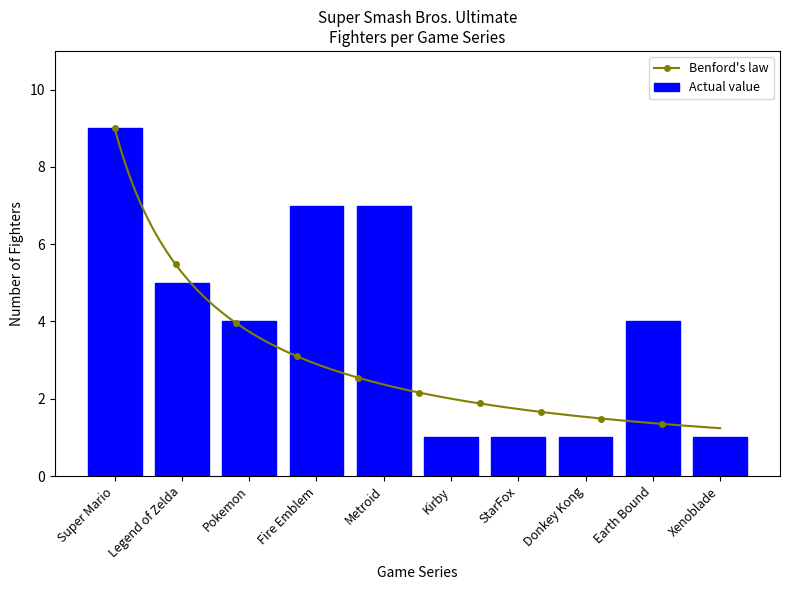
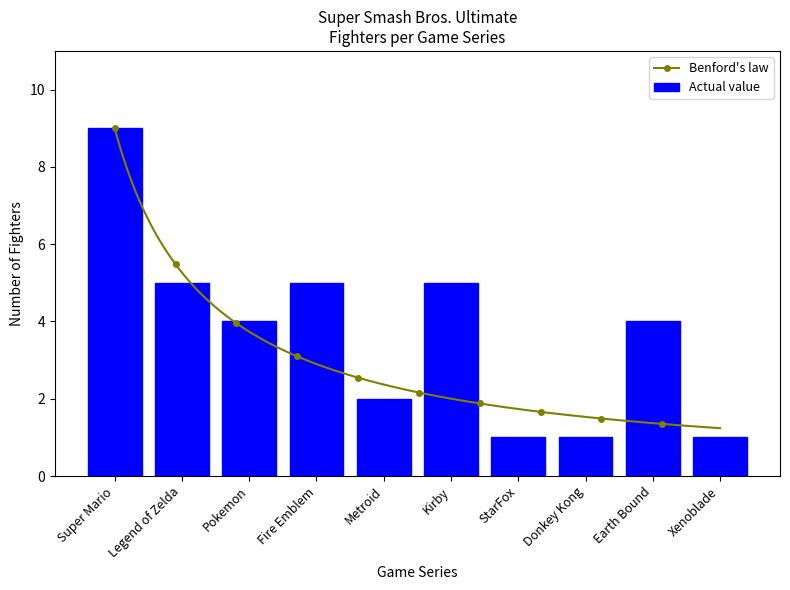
Actual value, Fire Emblem: 7 -> 5
Actual value, Metroid: 7 -> 2
Actual value, Kirby: 1 -> 5
